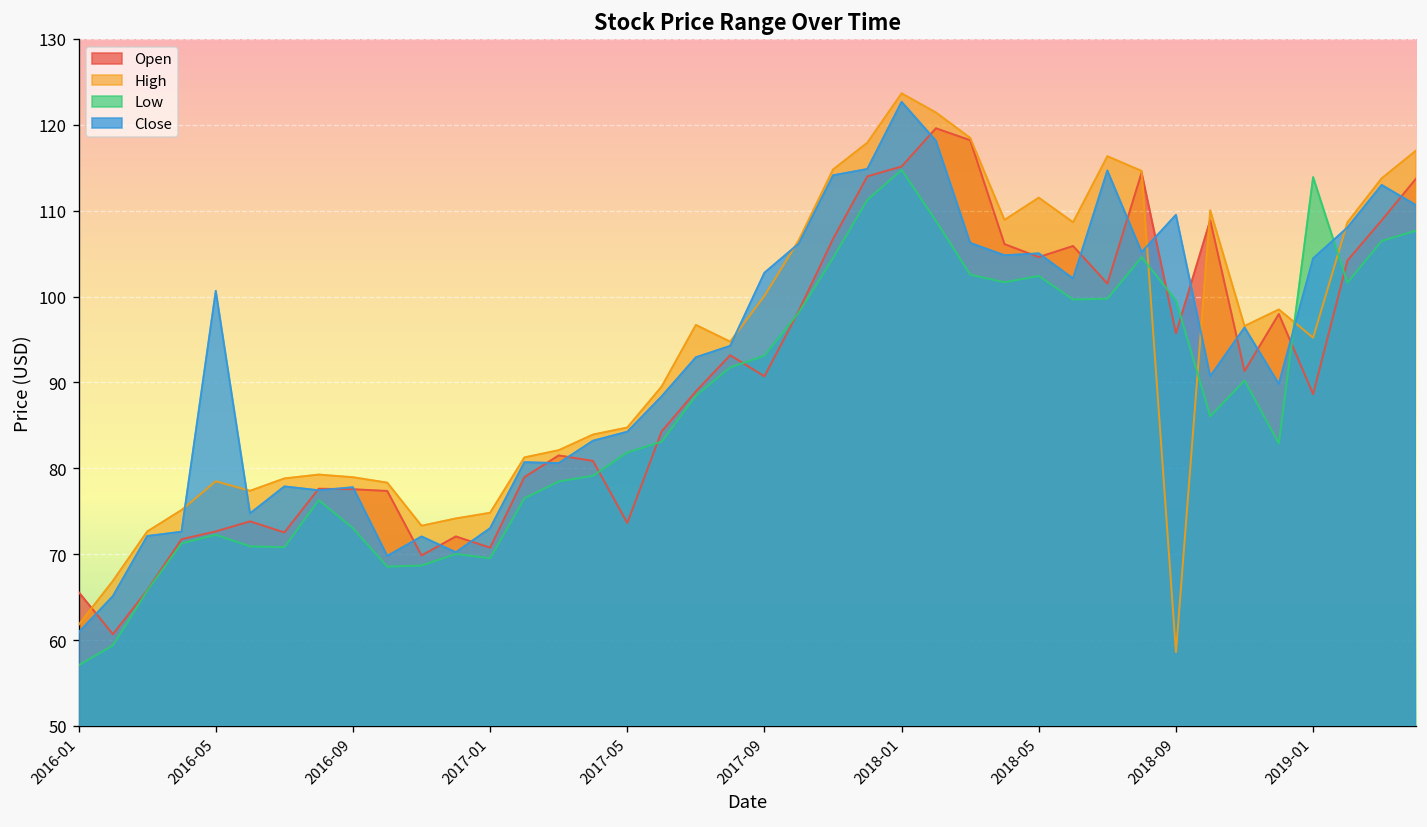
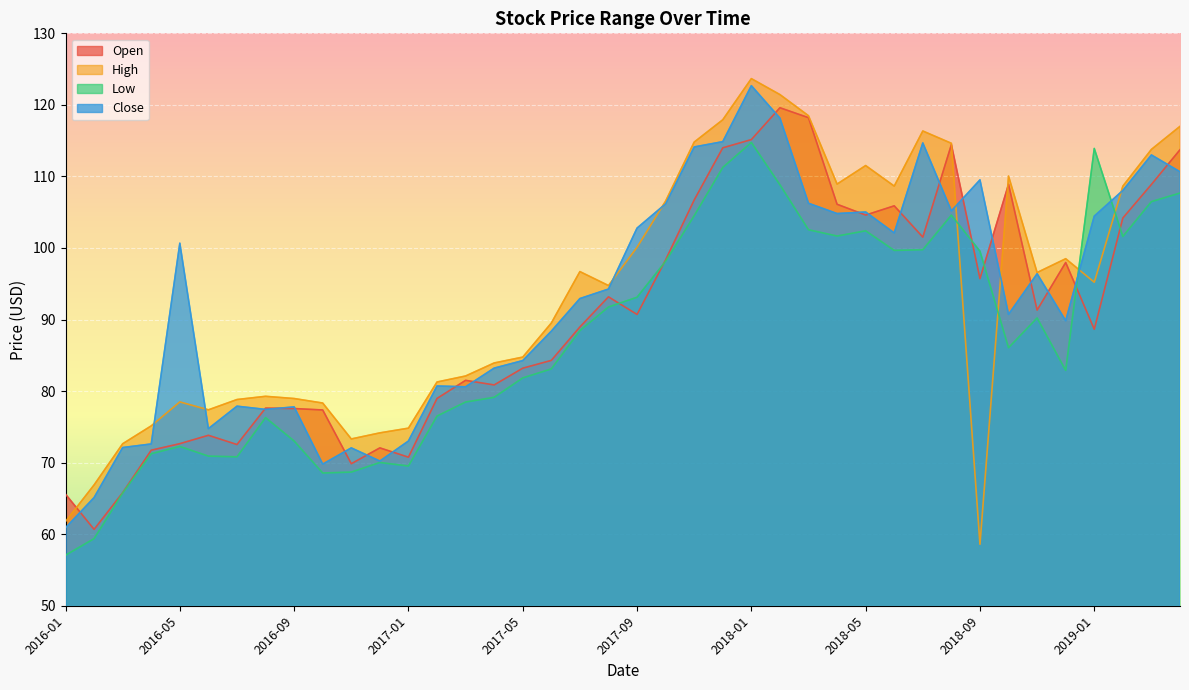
Open, 2017-05: 74 -> 83
